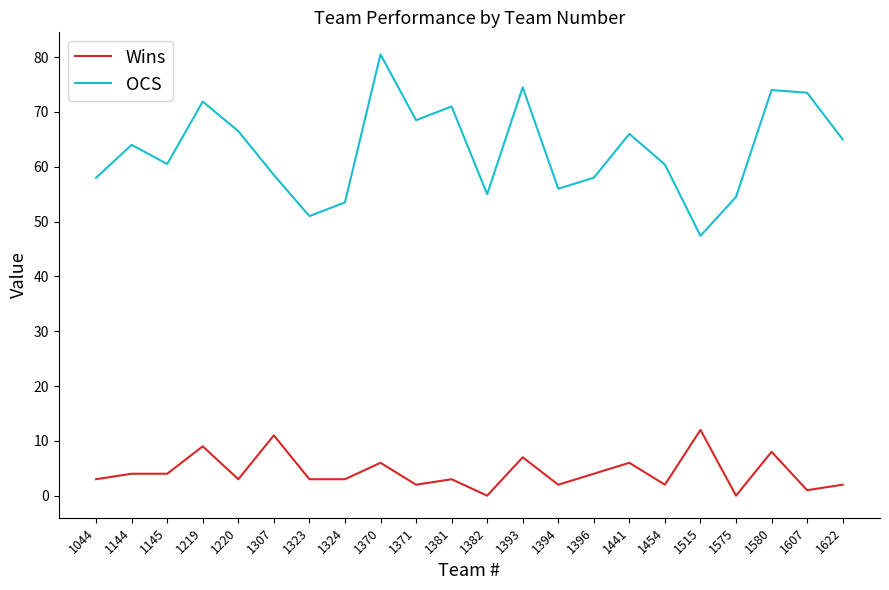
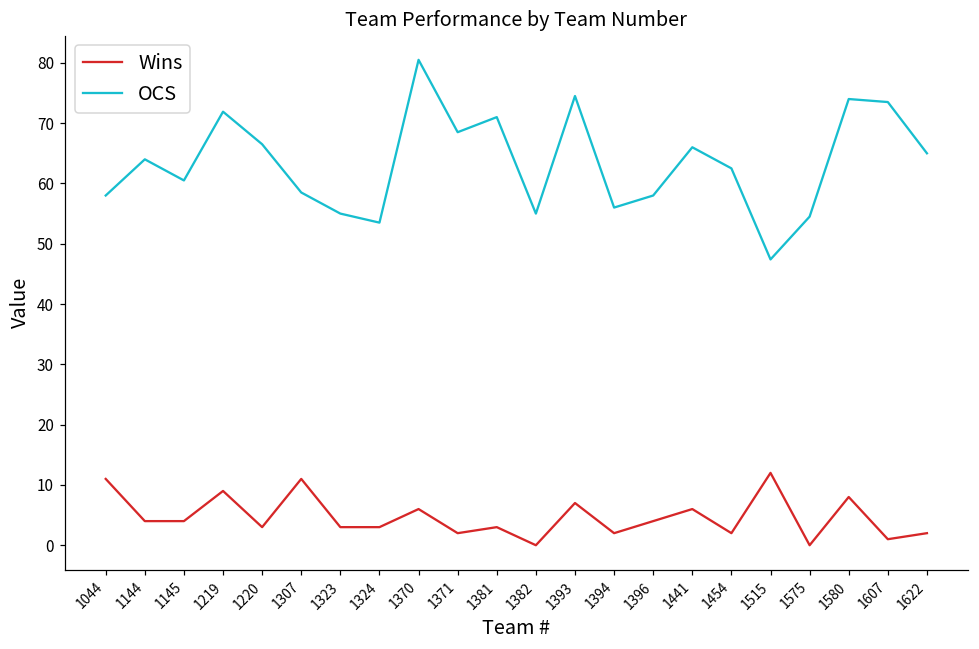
Wins, 1044: 3 -> 11
OCS, 1323: 51 -> 55
OCS, 1454: 60 -> 63
